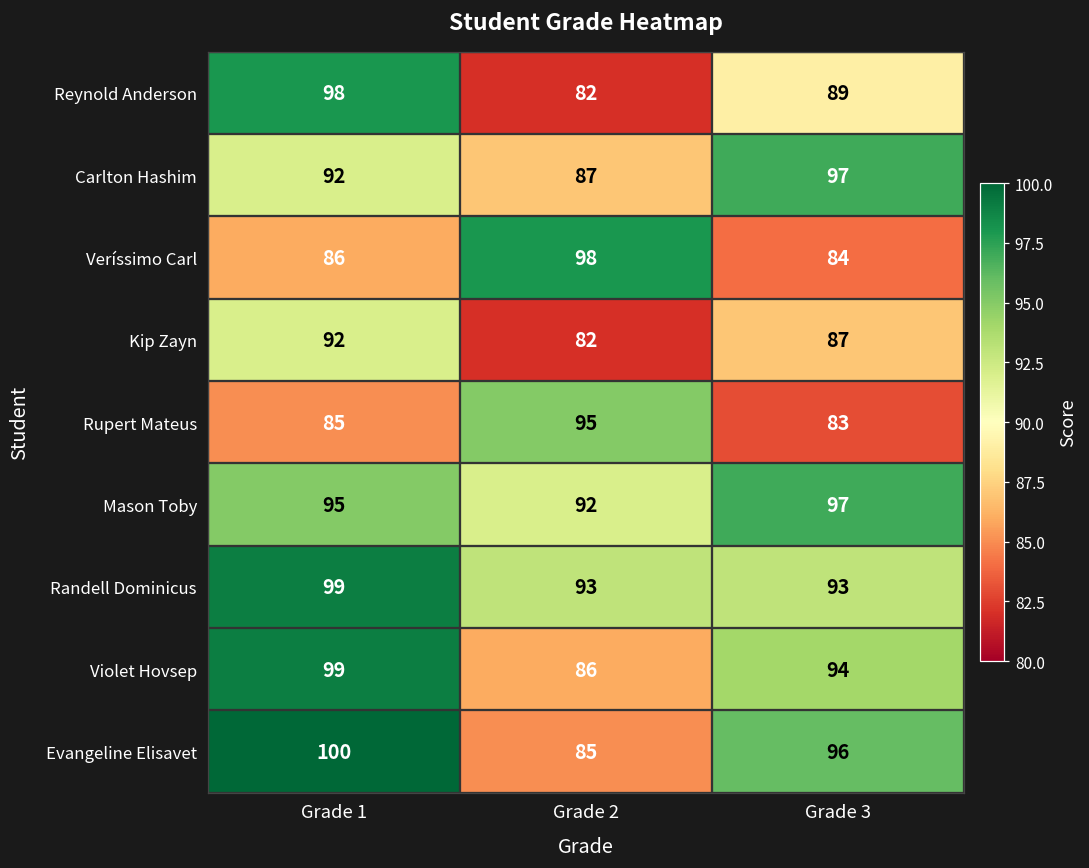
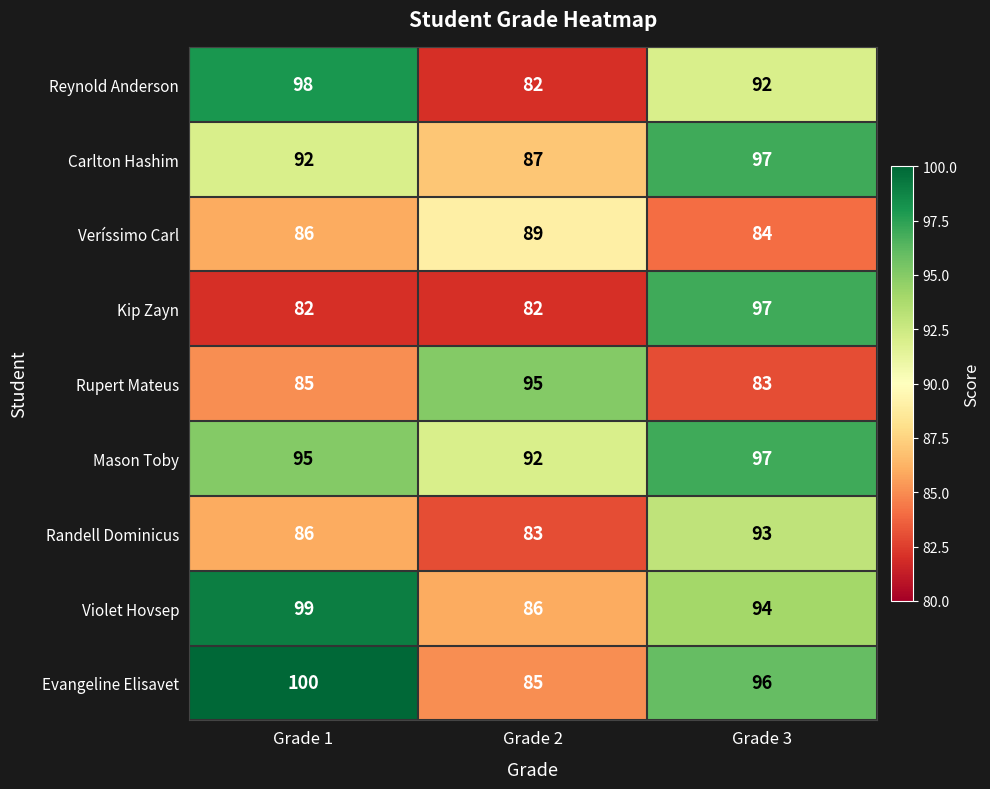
Reynold Anderson, Grade 3: 89 -> 92
Veríssimo Carl, Grade 2: 98 -> 89
Kip Zayn, Grade 1: 92 -> 82
Kip Zayn, Grade 3: 87 -> 97
Randell Dominicus, Grade 1: 99 -> 86
Randell Dominicus, Grade 2: 93 -> 83
